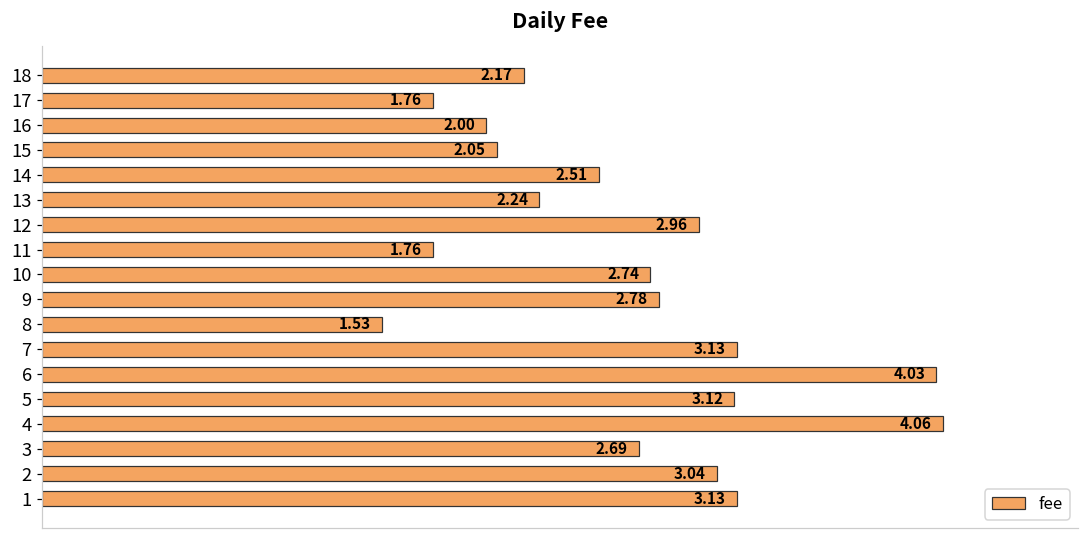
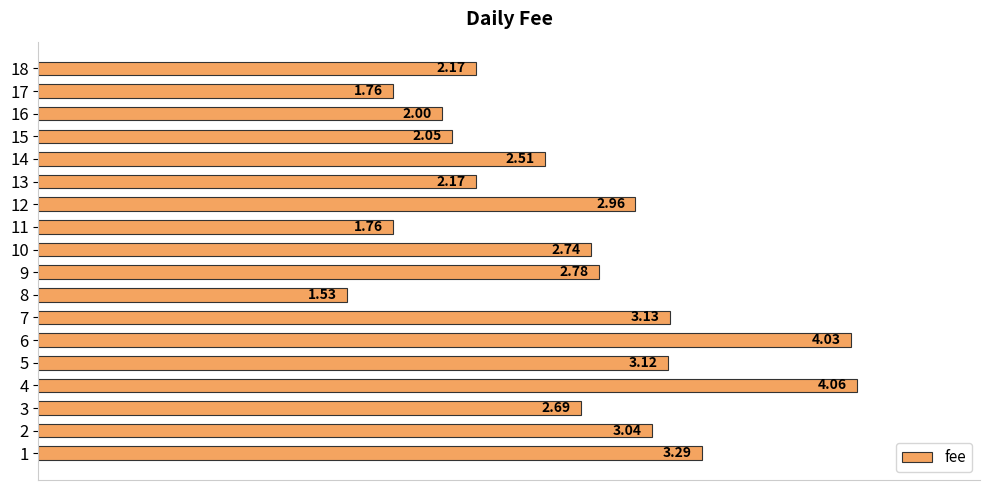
13: 2.24 -> 2.17
1: 3.13 -> 3.29
